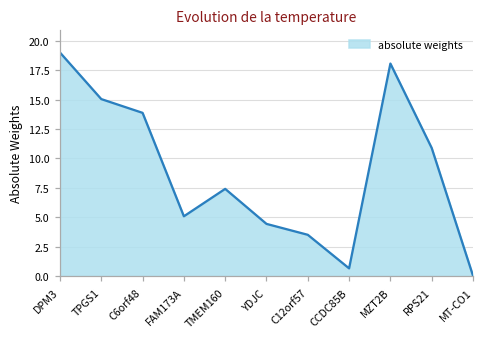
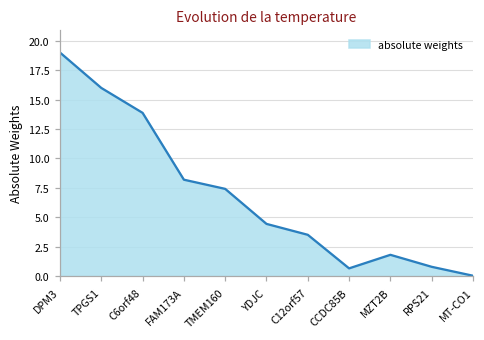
TPGS1: 15.0 -> 16.0
FAM173A: 5.1 -> 8.2
MZT2B: 18.1 -> 1.8
RPS21: 10.9 -> 0.8
